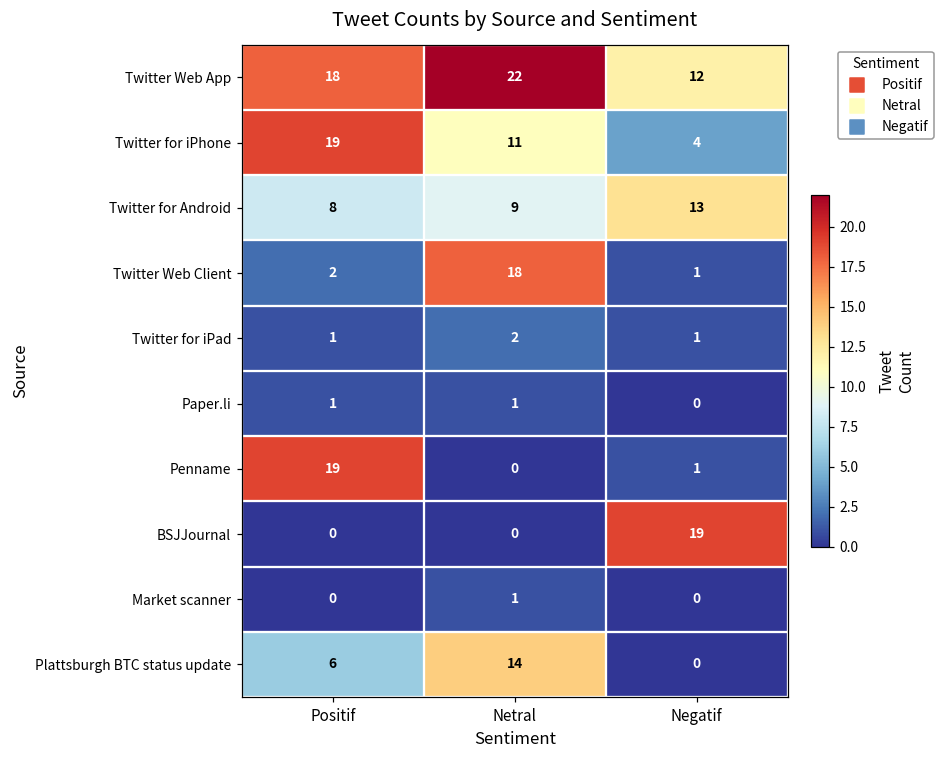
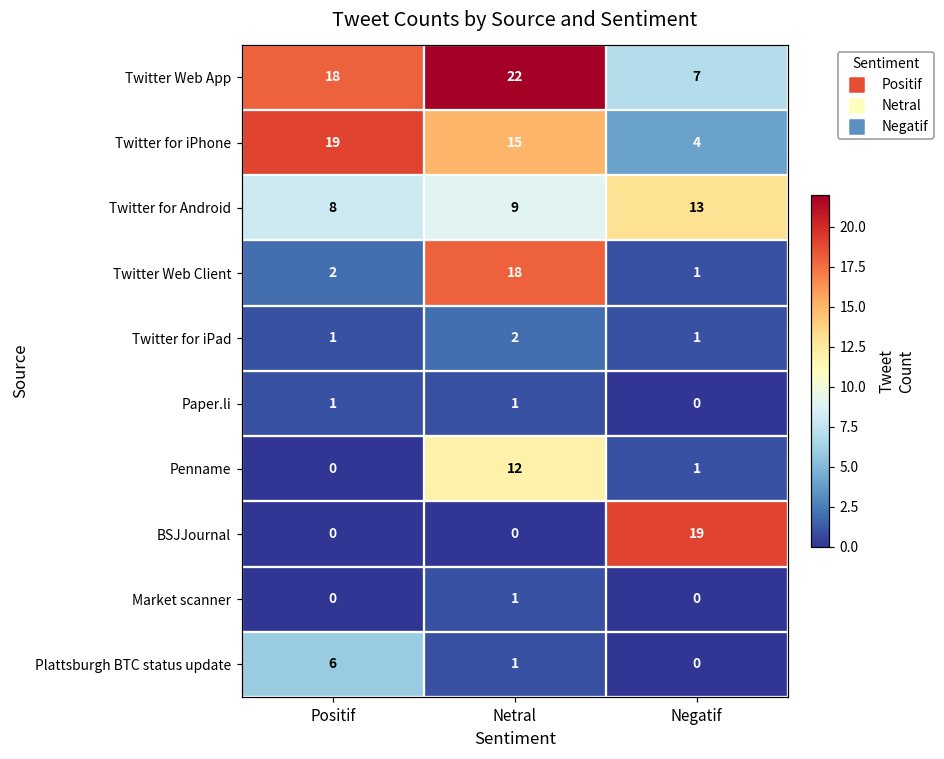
Twitter Web App, Negatif: 12 -> 7
Twitter for iPhone, Netral: 11 -> 15
Penname, Positif: 19 -> 0
Penname, Netral: 0 -> 12
Plattsburgh BTC status update, Netral: 14 -> 1
